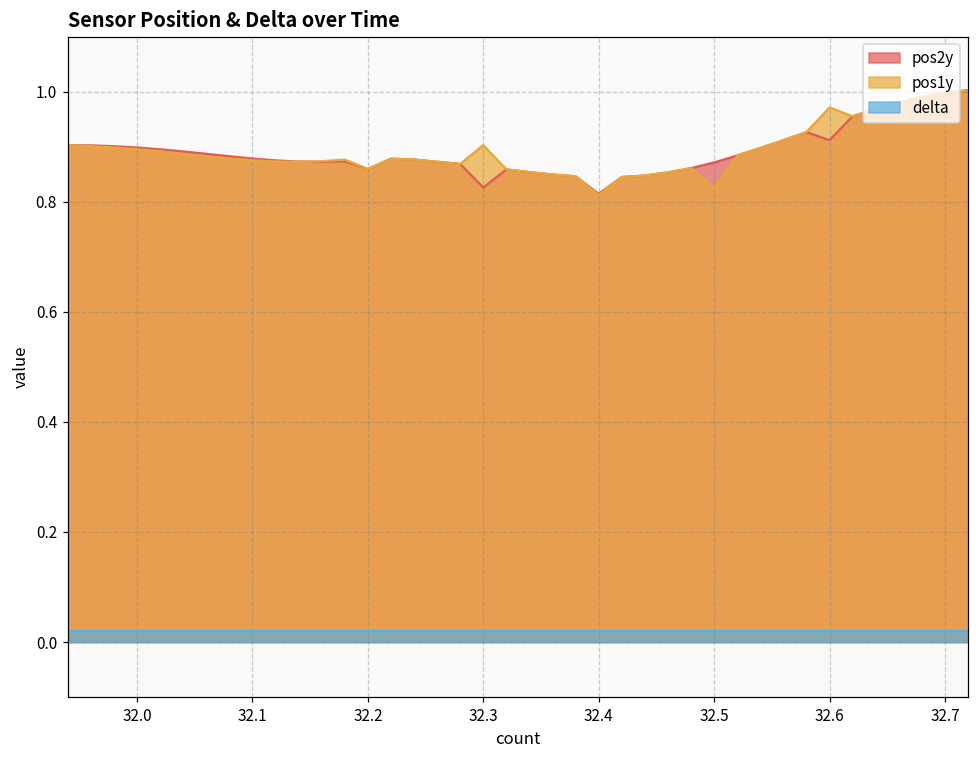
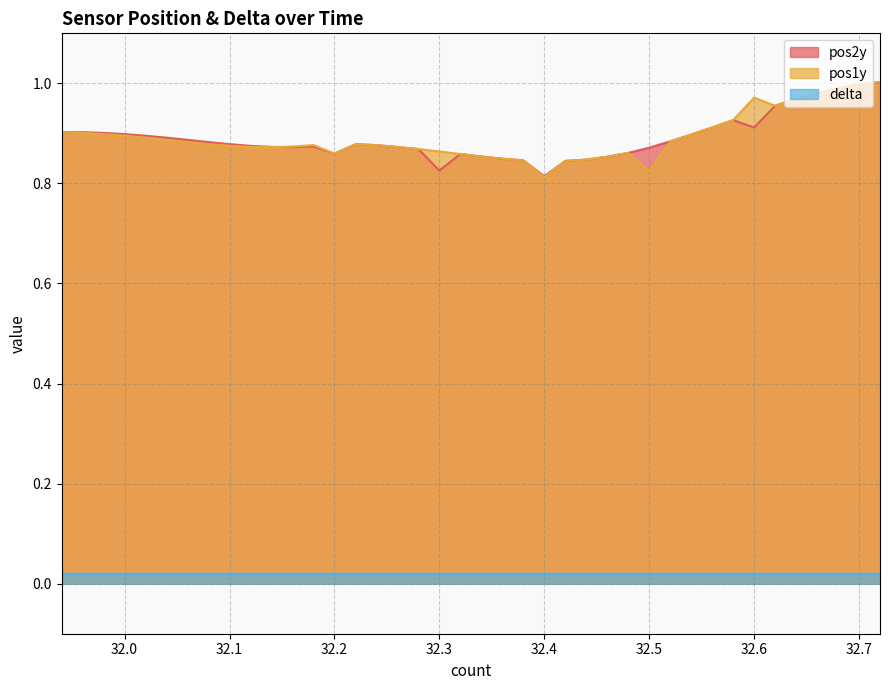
pos1y, 32.3: 0.90 -> 0.86
